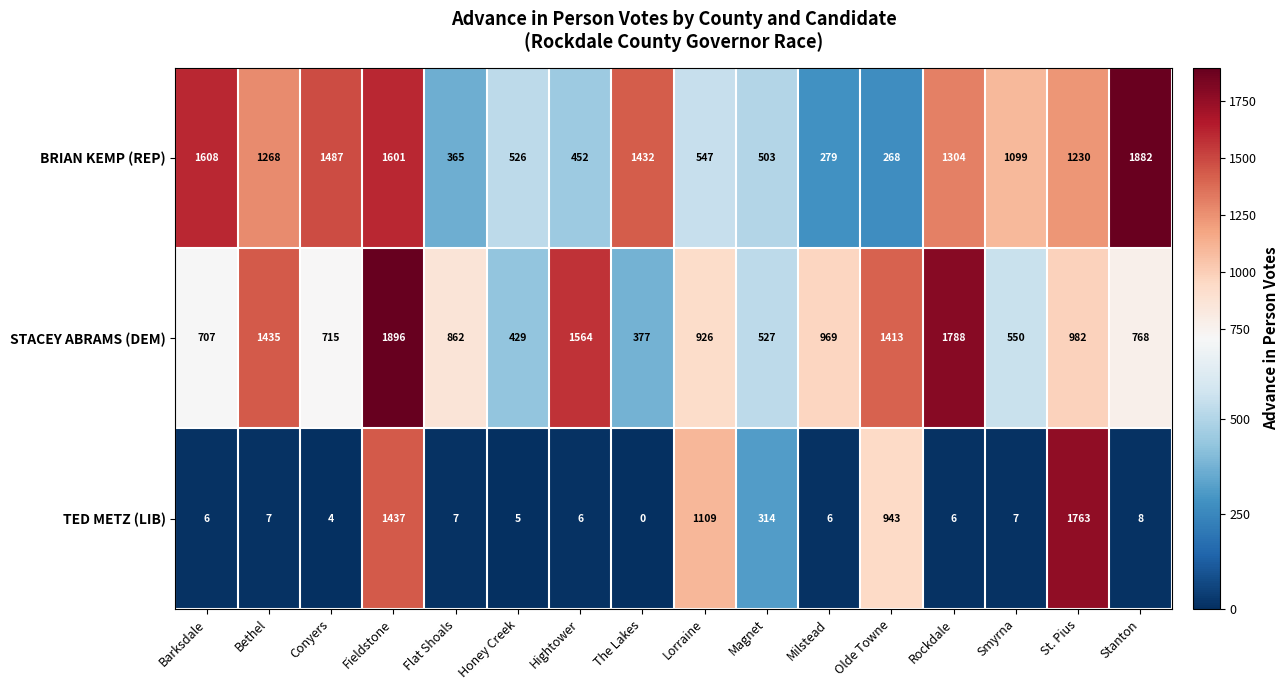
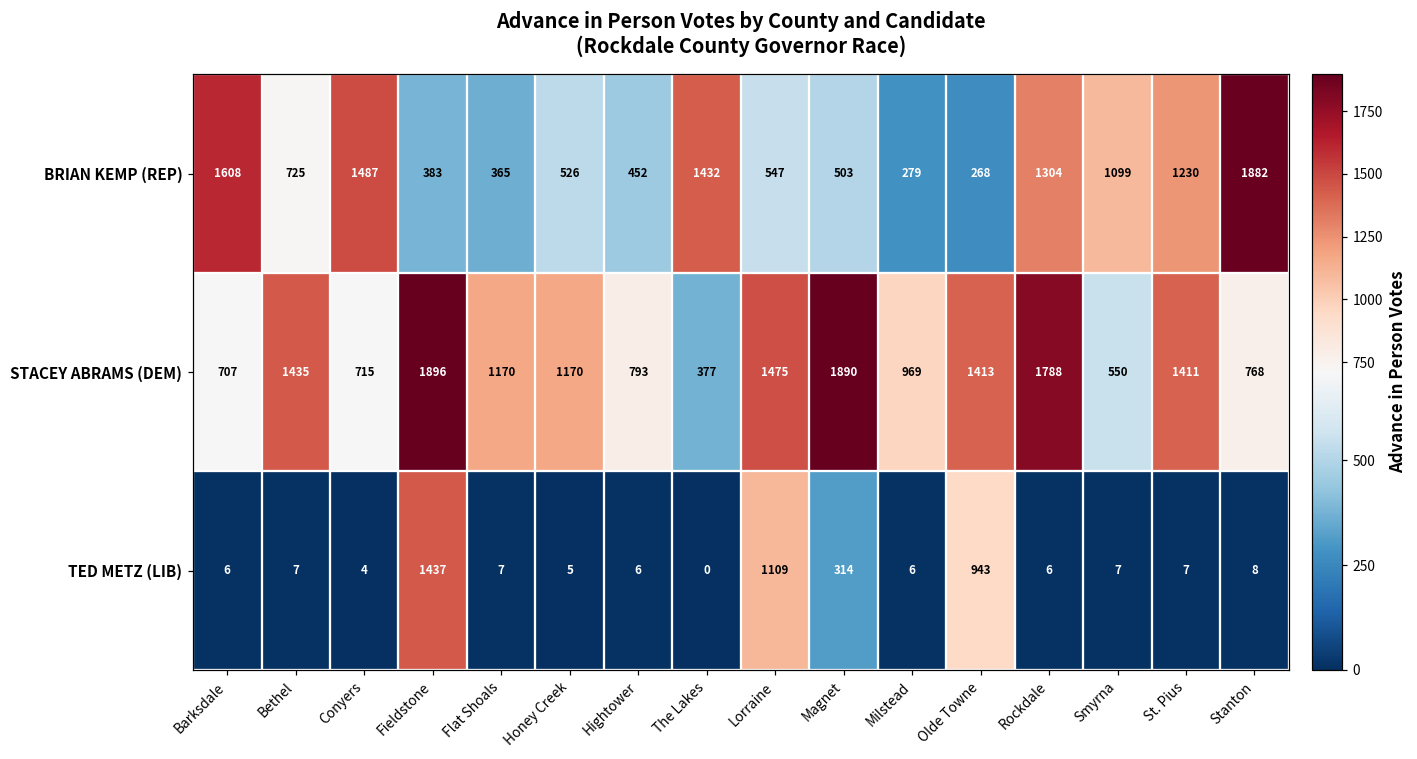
BRIAN KEMP (REP), Bethel: 1268 -> 725
BRIAN KEMP (REP), Fieldstone: 1601 -> 383
STACEY ABRAMS (DEM), Flat Shoals: 862 -> 1170
STACEY ABRAMS (DEM), Honey Creek: 429 -> 1170
STACEY ABRAMS (DEM), Hightower: 1564 -> 793
STACEY ABRAMS (DEM), Lorraine: 926 -> 1475
STACEY ABRAMS (DEM), Magnet: 527 -> 1890
STACEY ABRAMS (DEM), St. Pius: 982 -> 1411
TED METZ (LIB), St. Pius: 1763 -> 7
